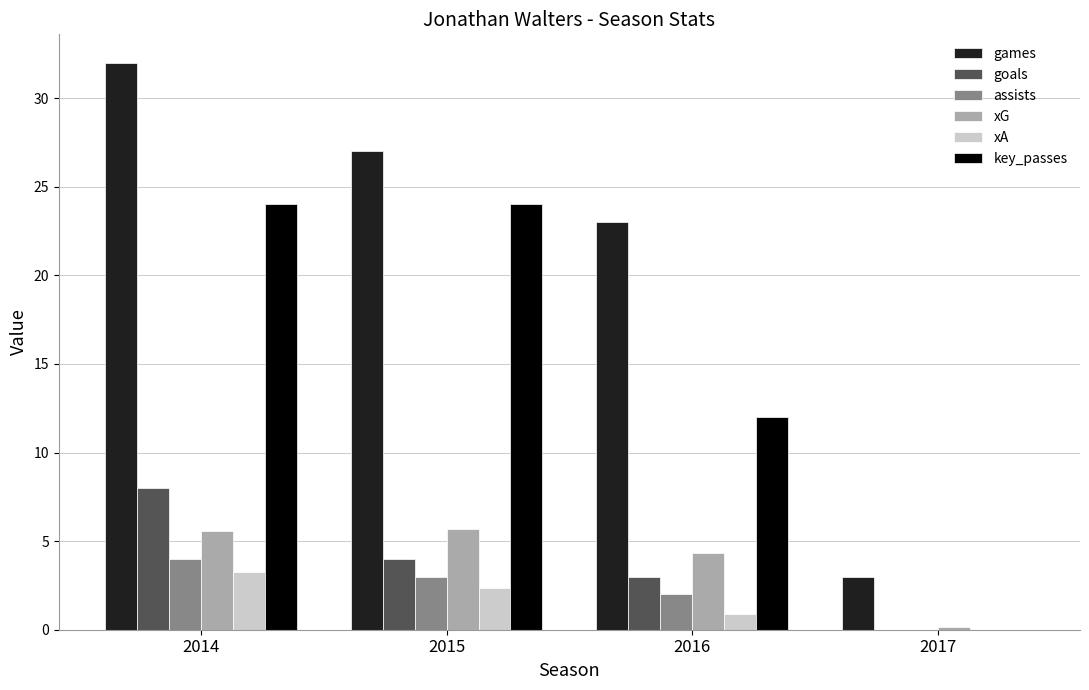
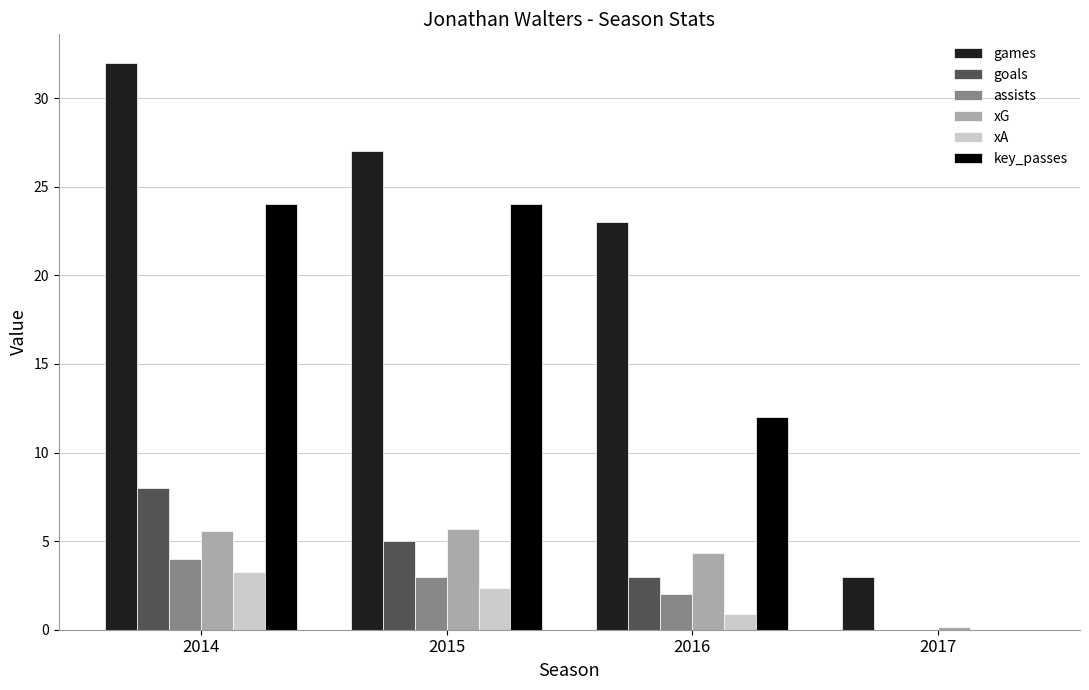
goals, 2015: 4 -> 5
